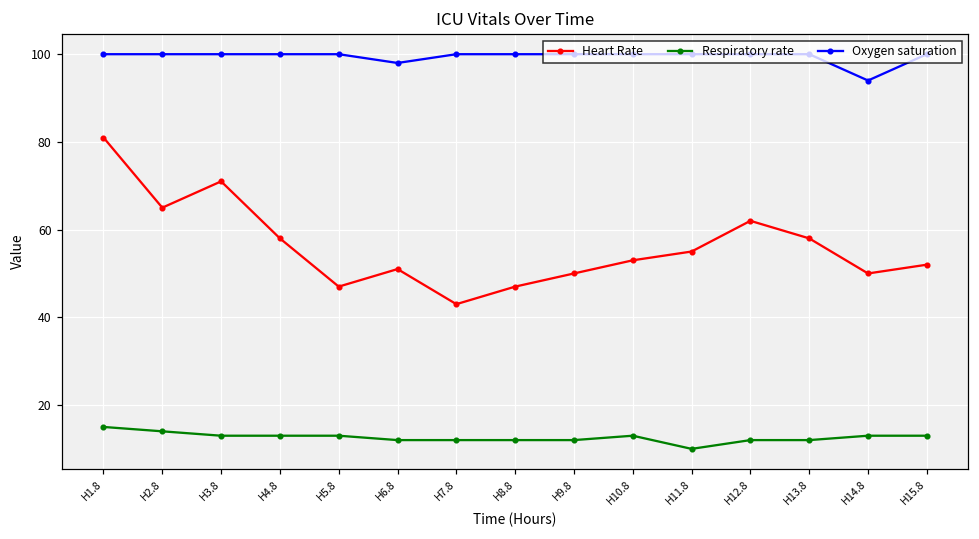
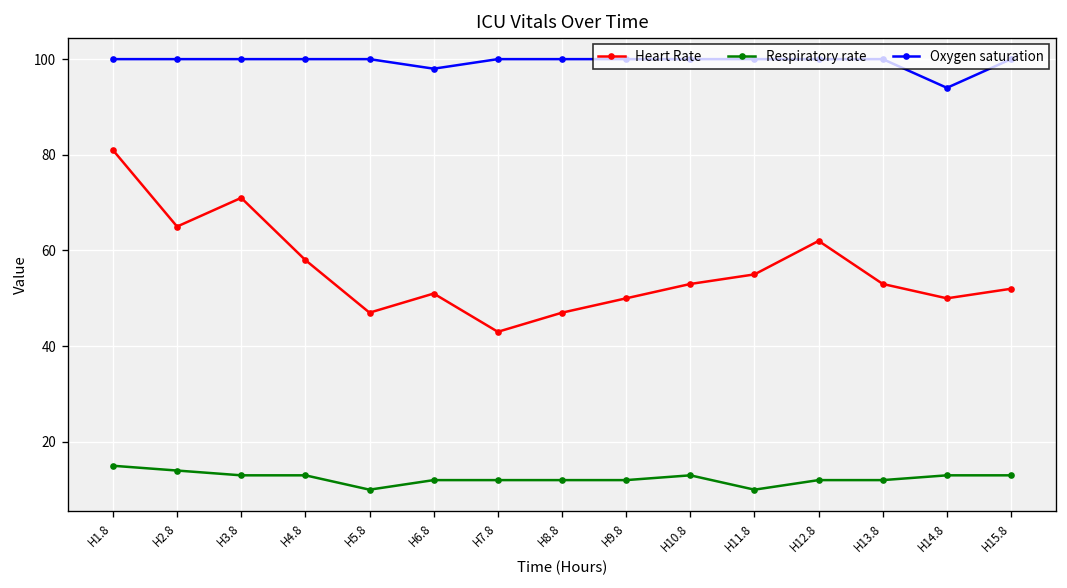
Respiratory rate, H5.8: 13 -> 10
Heart Rate, H13.8: 58 -> 53
